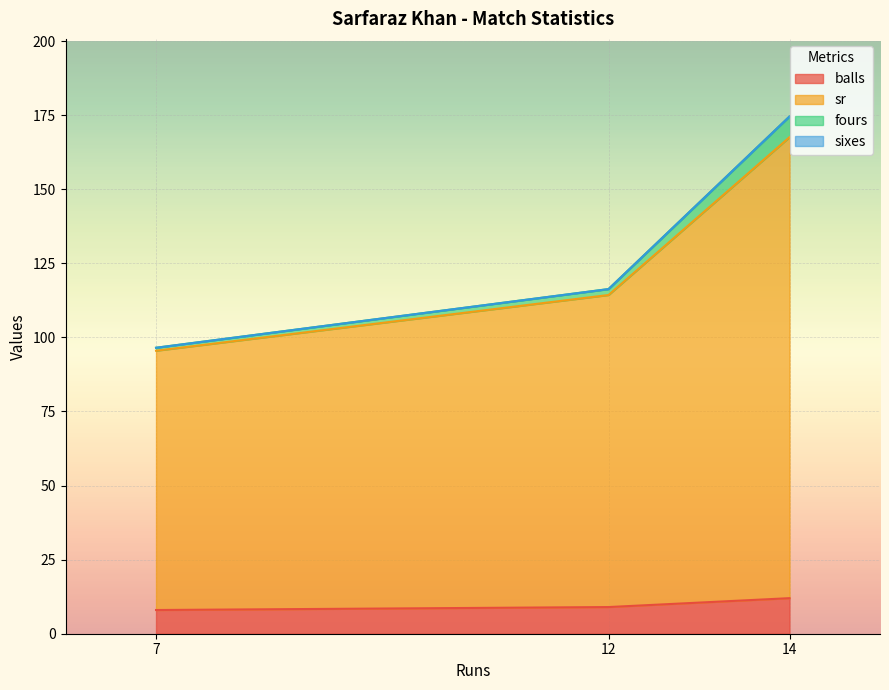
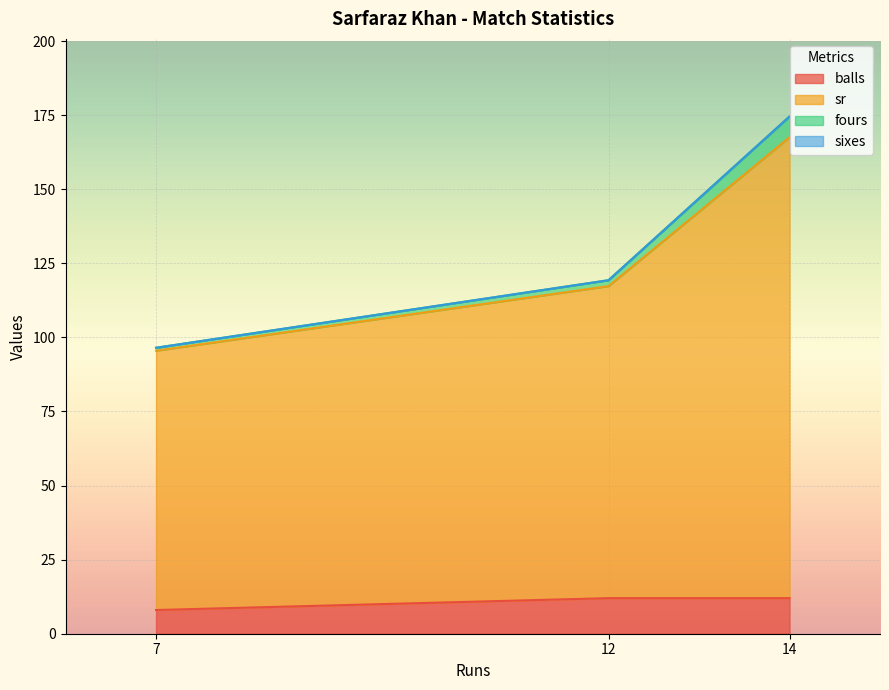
balls, 12: 9 -> 12
